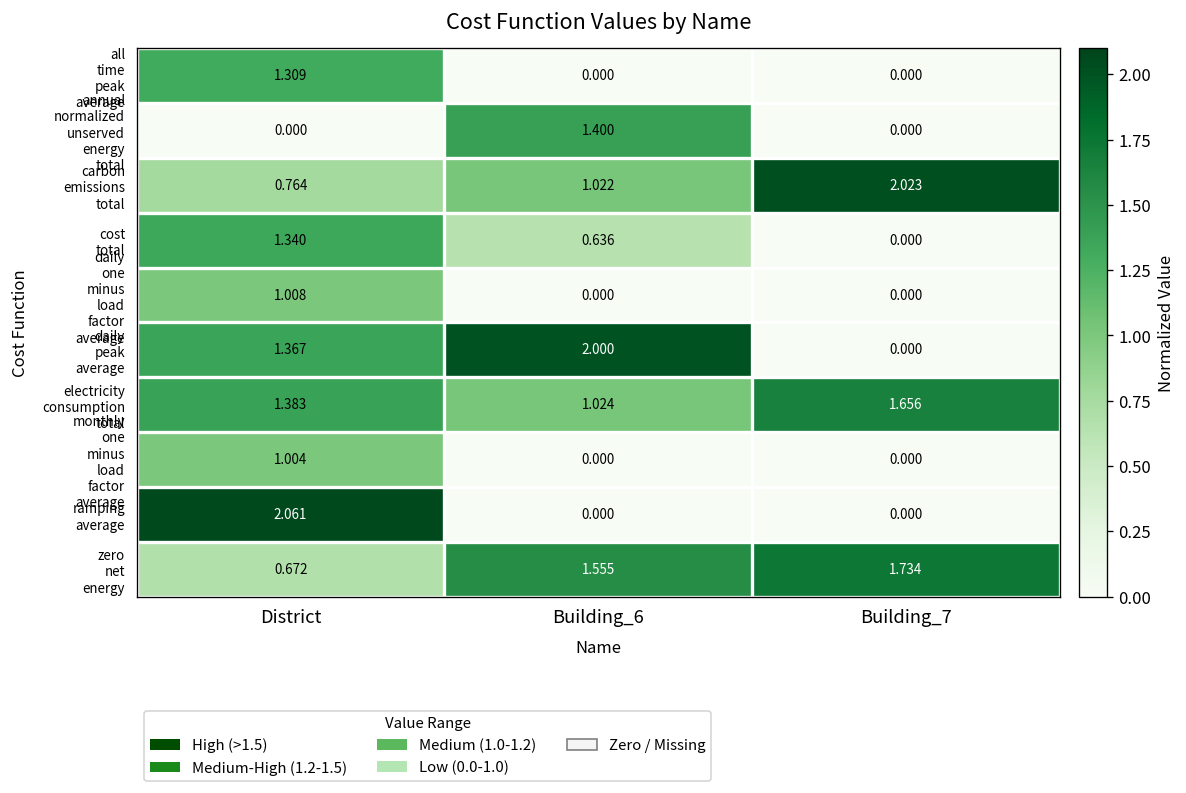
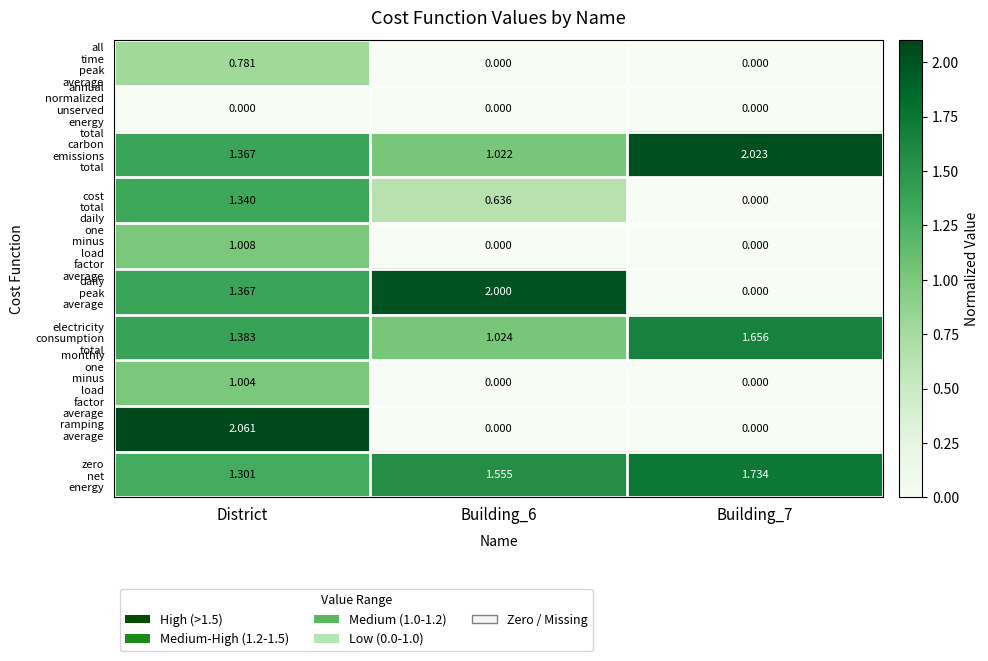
all time peak average, District: 1.309 -> 0.781
annual normalized unserved energy total, Building_6: 1.400 -> 0.000
carbon emissions total, District: 0.764 -> 1.367
zero net energy, District: 0.672 -> 1.301
